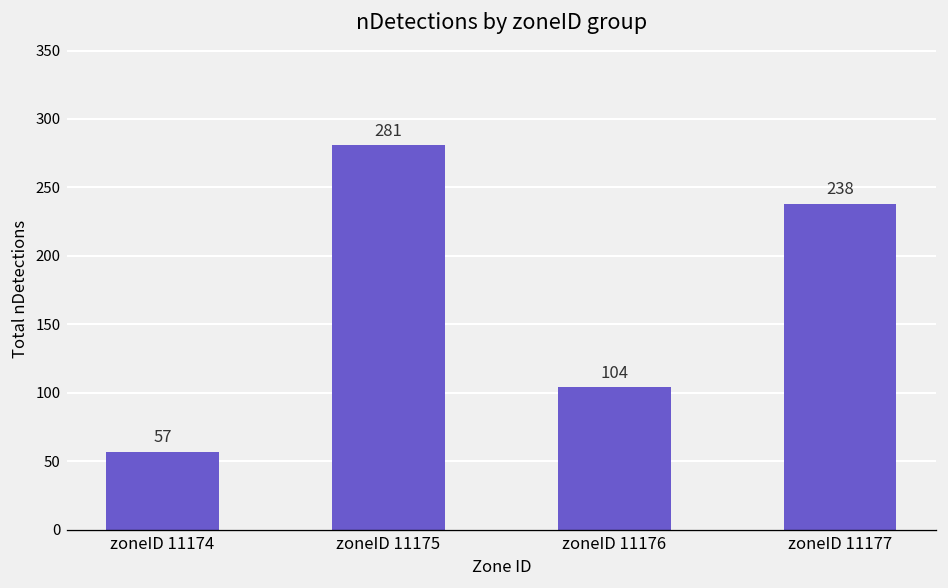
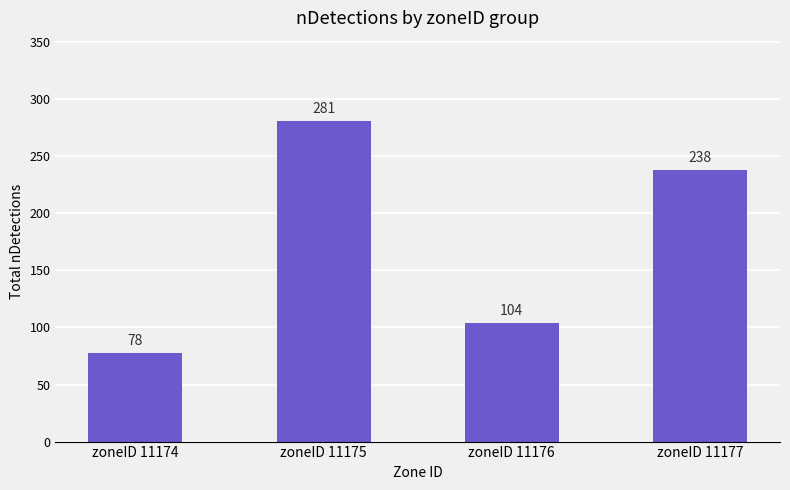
zoneID 11174: 57 -> 78
